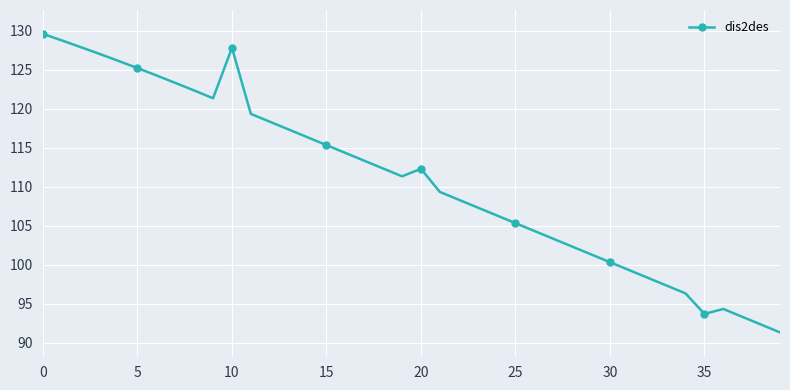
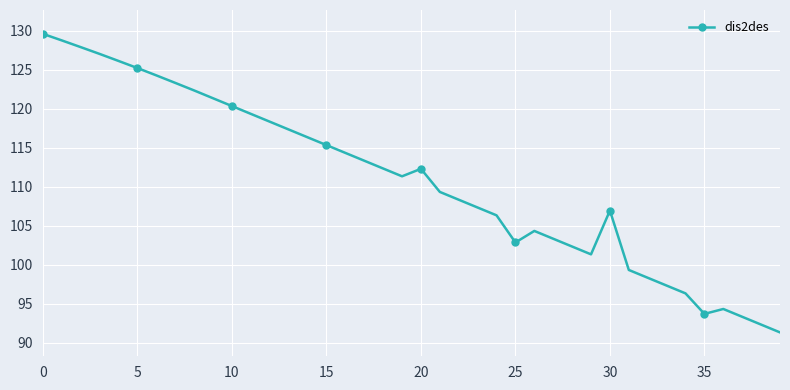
10: 128 -> 120
25: 105 -> 103
30: 100 -> 107
